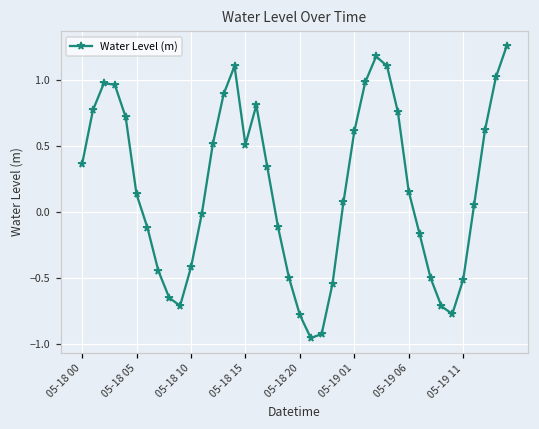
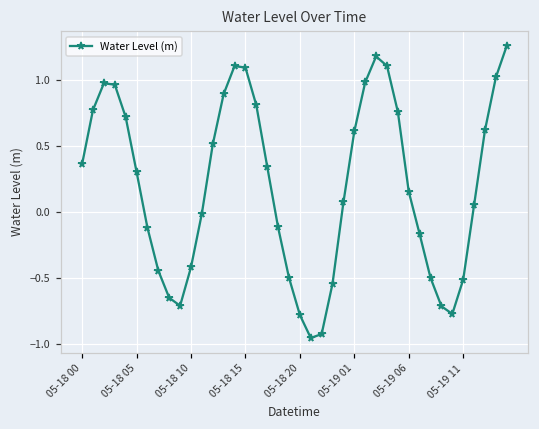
05-18 05: 0.14 -> 0.31
05-18 15: 0.51 -> 1.09
